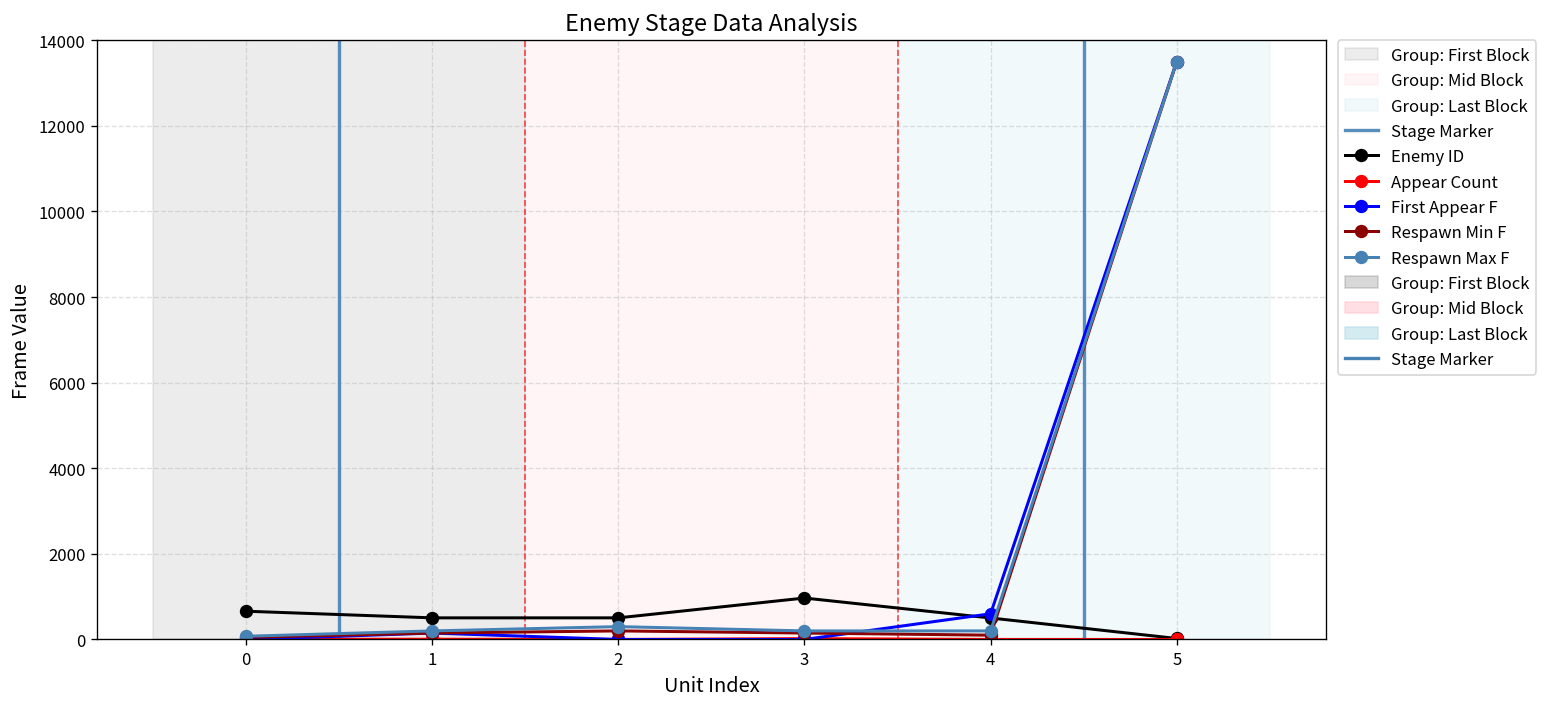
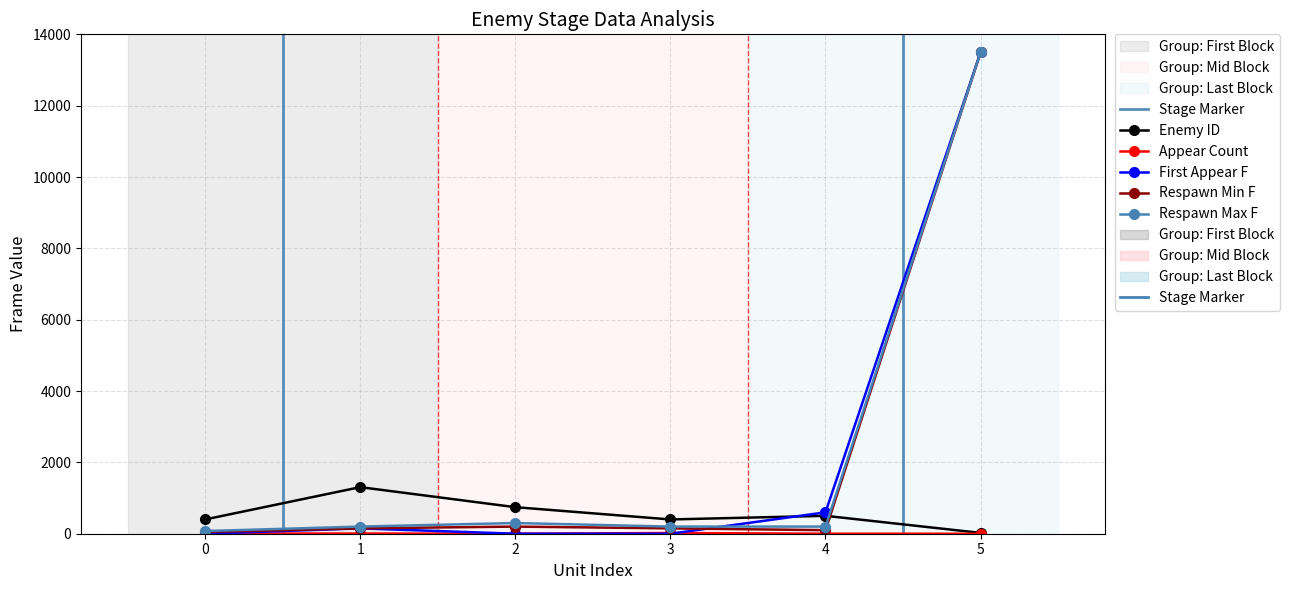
Enemy ID, 0: 700 -> 400
Enemy ID, 1: 500 -> 1300
Enemy ID, 2: 500 -> 700
Enemy ID, 3: 1000 -> 400
